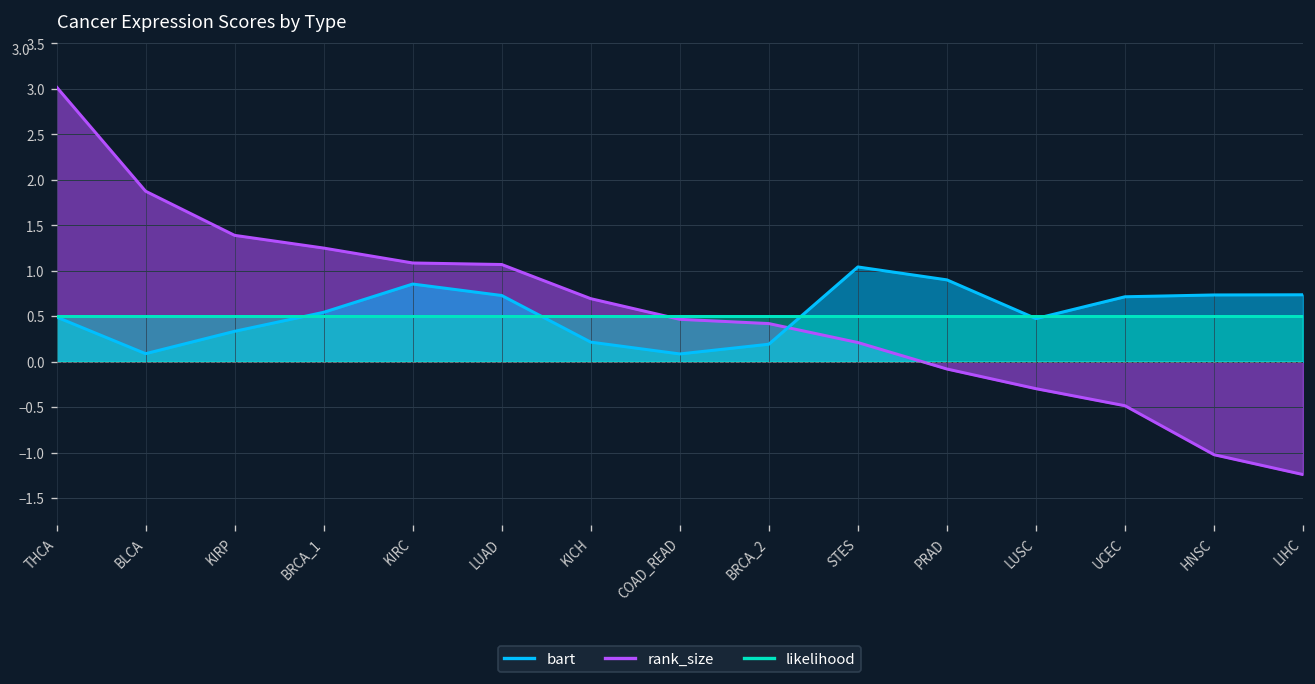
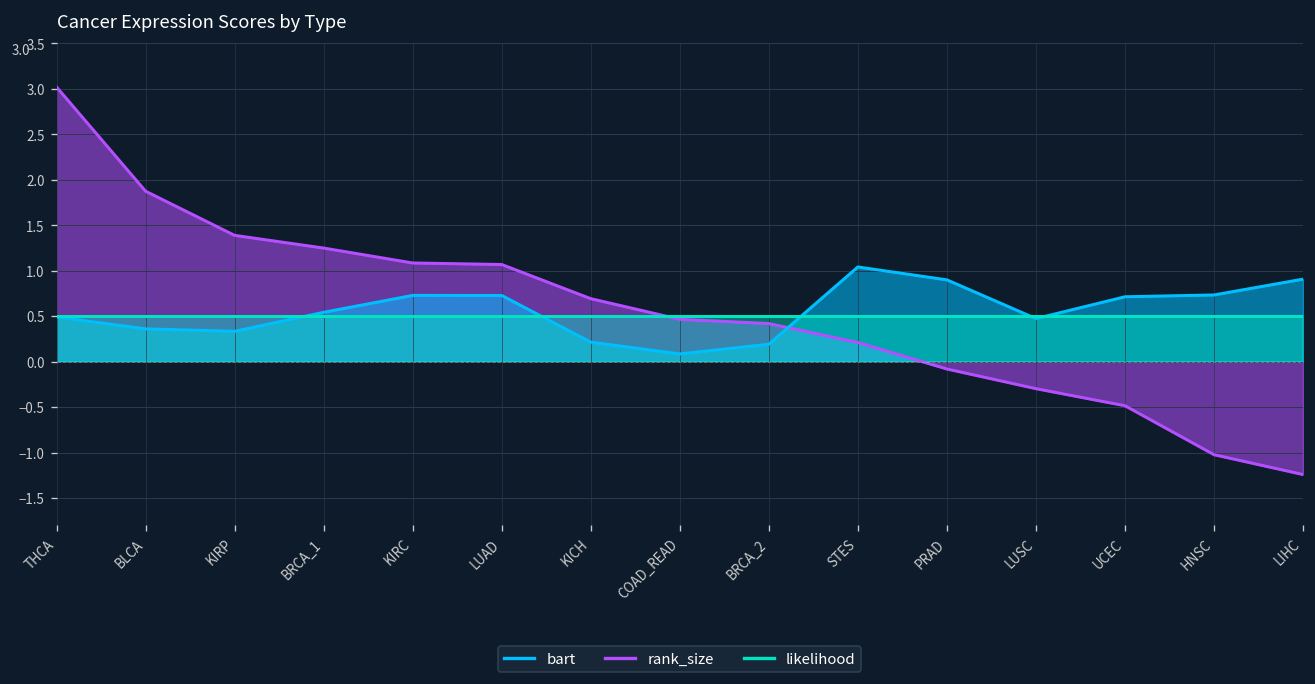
bart, BLCA: 0.1 -> 0.4
bart, KIRC: 0.9 -> 0.7
bart, LIHC: 0.7 -> 0.9
